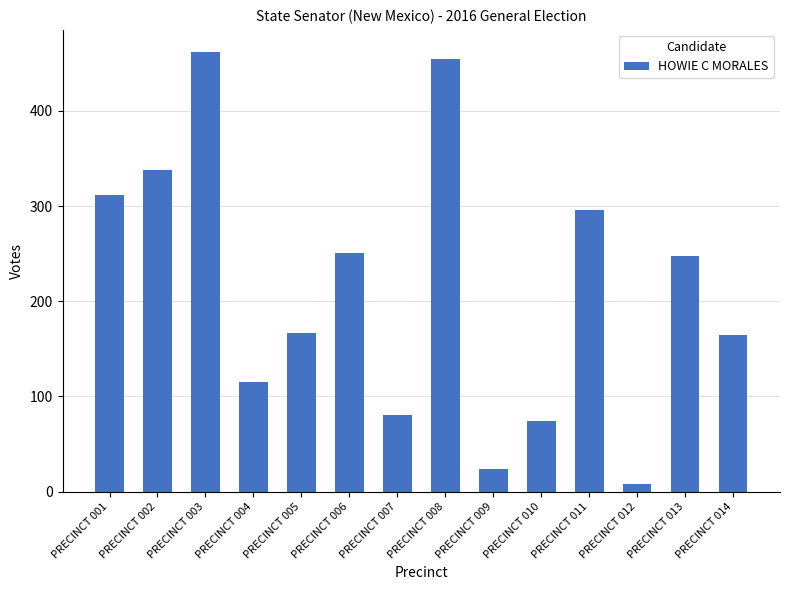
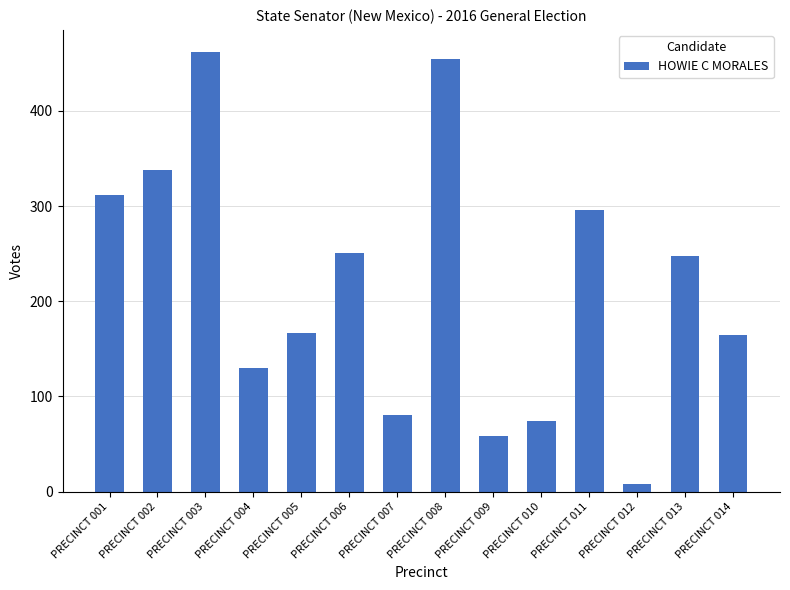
PRECINCT 004: 120 -> 130
PRECINCT 009: 20 -> 60
